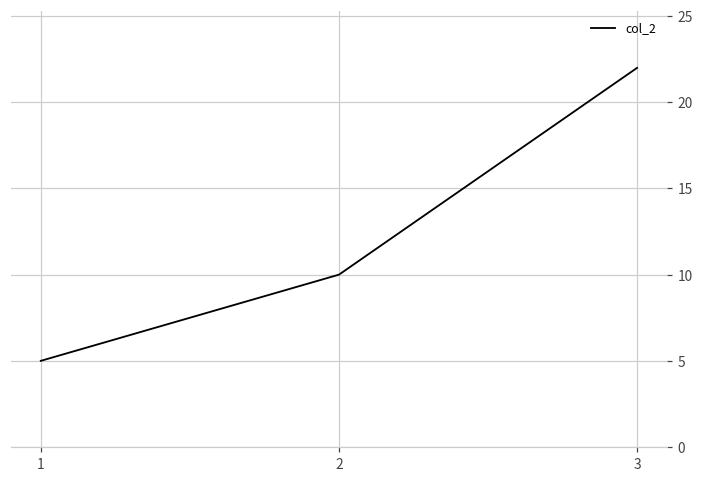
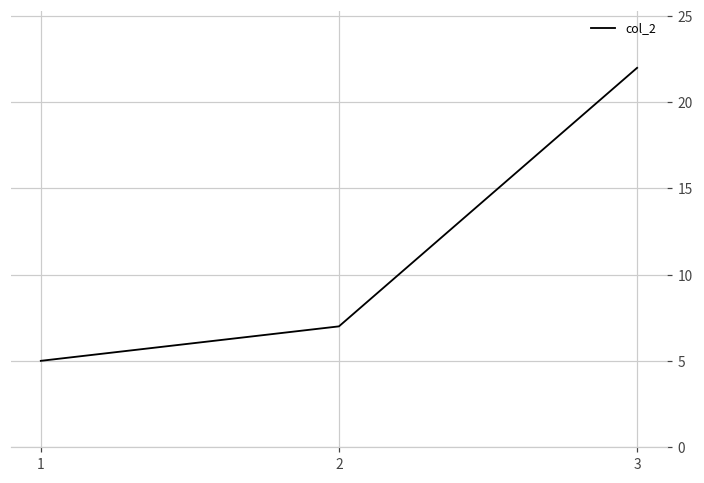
2: 10 -> 7
